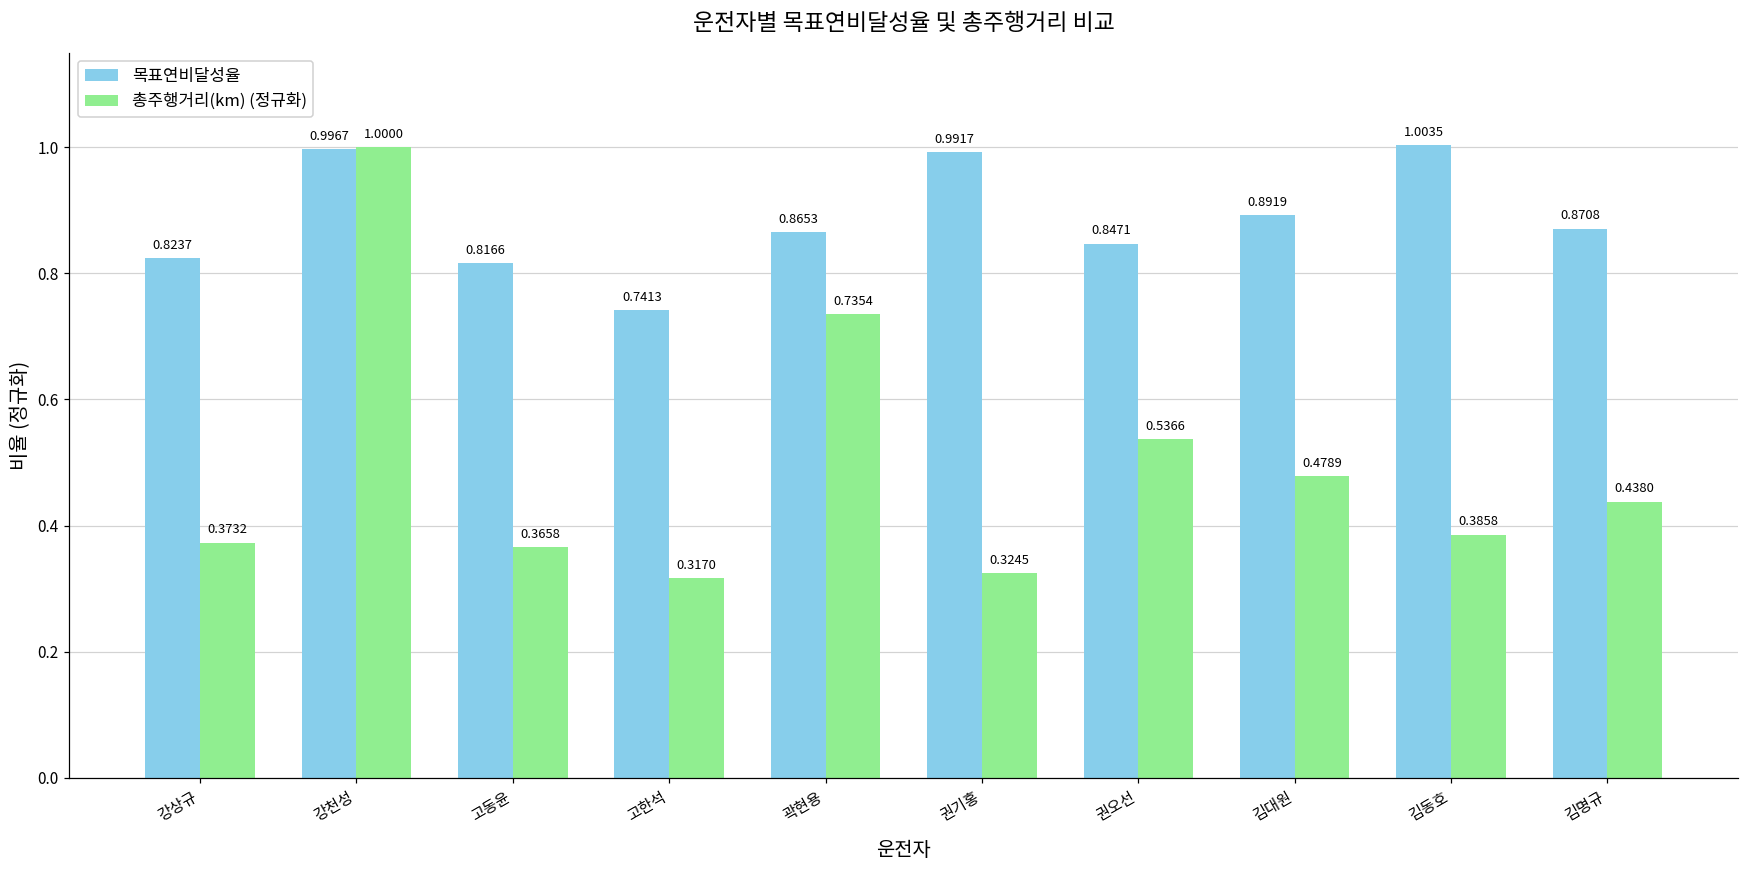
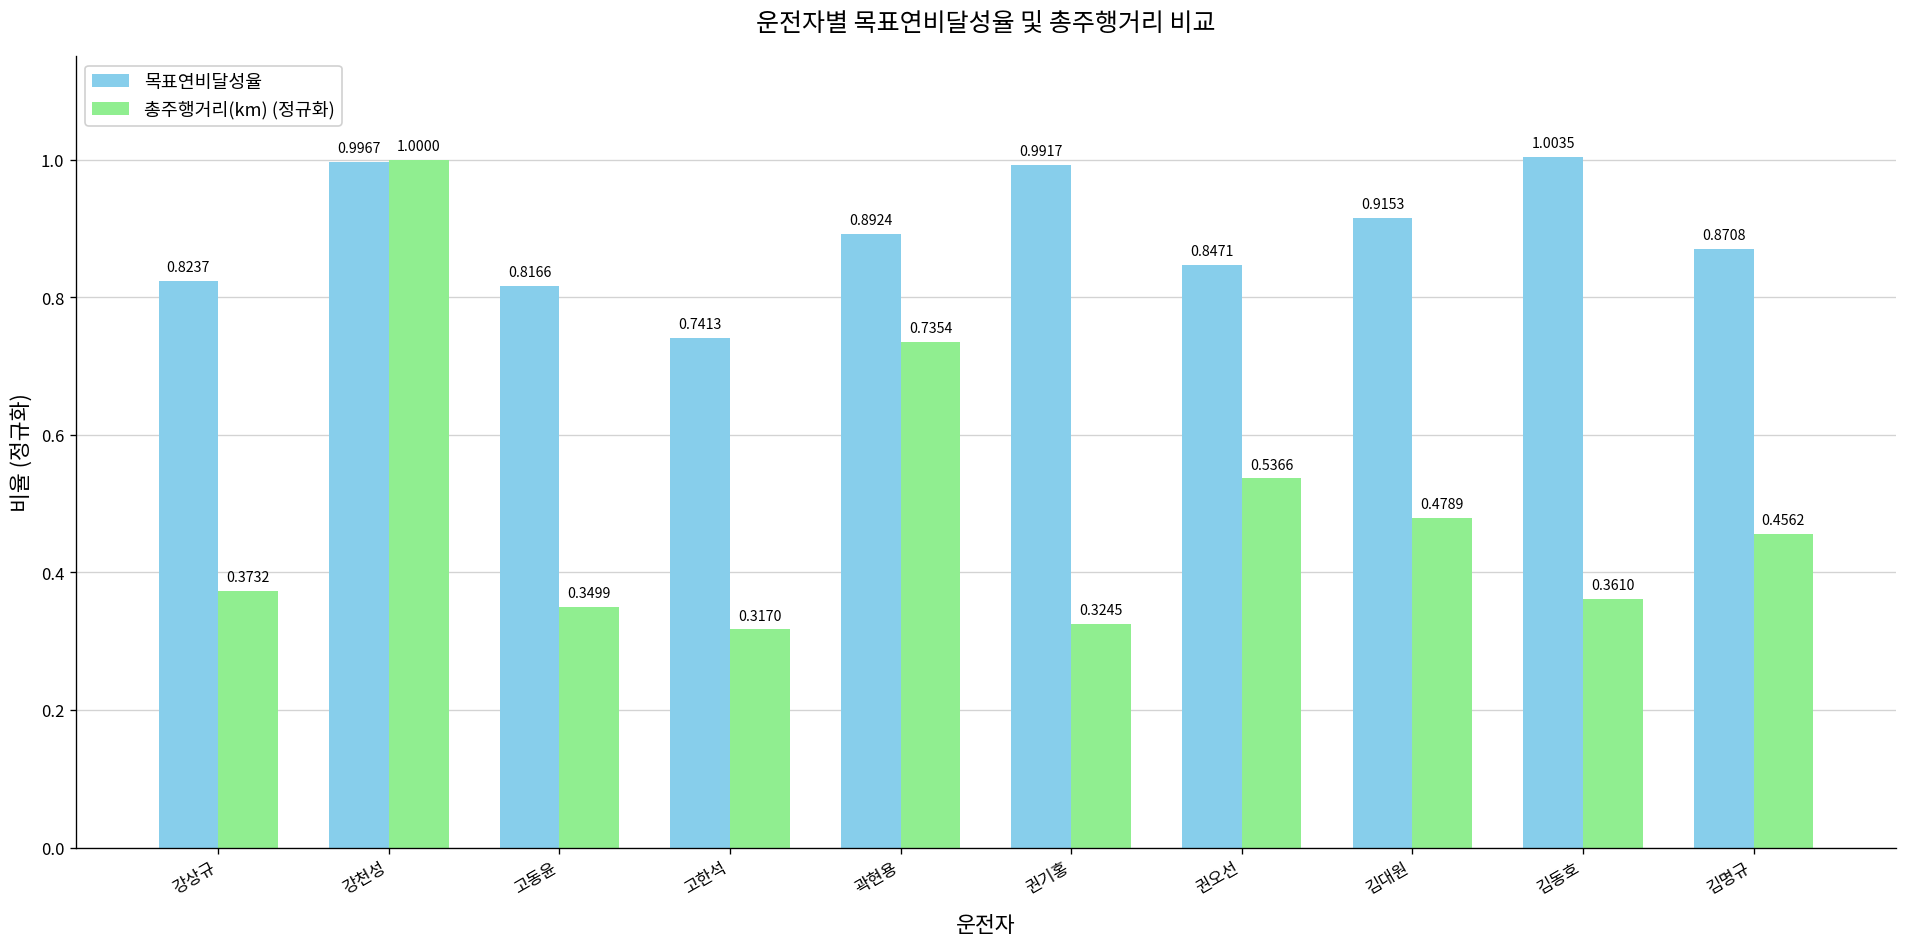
총주행거리(km) (정규화), 고동윤: 0.3658 -> 0.3499
목표연비달성율, 곽현용: 0.8653 -> 0.8924
목표연비달성율, 김대원: 0.8919 -> 0.9153
총주행거리(km) (정규화), 김동호: 0.3858 -> 0.3610
총주행거리(km) (정규화), 김명규: 0.4380 -> 0.4562
